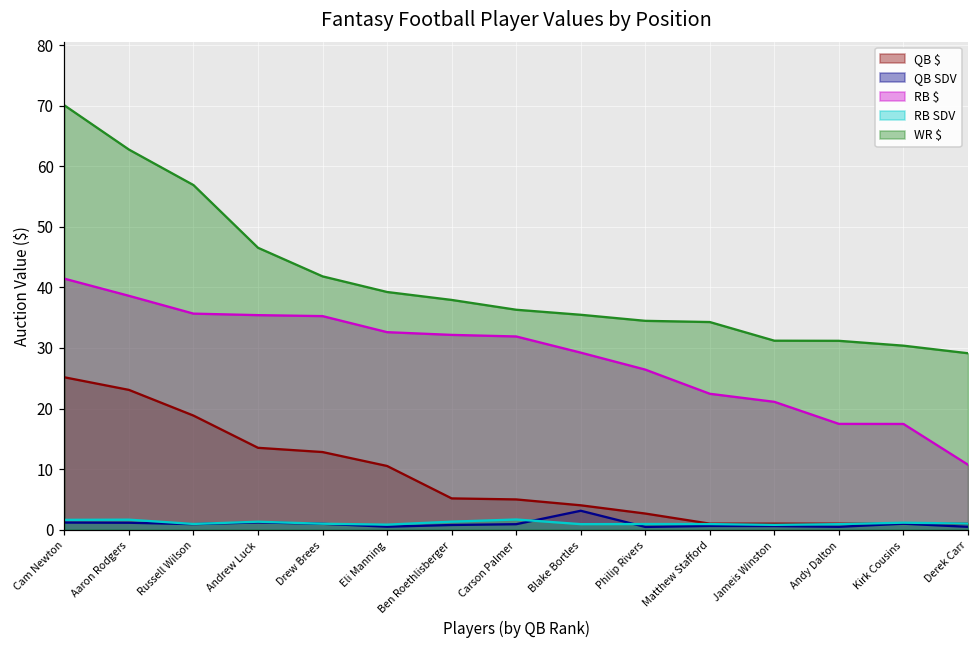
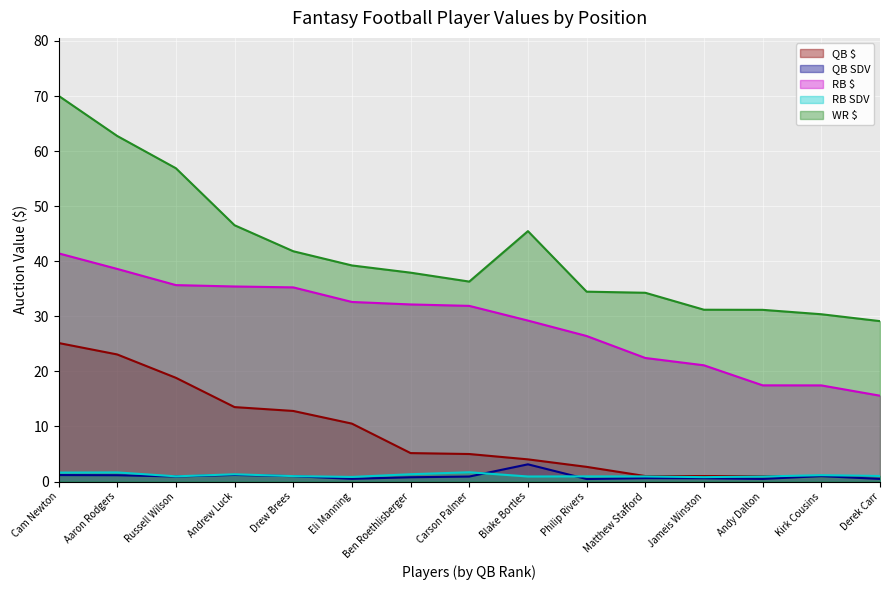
WR $, Blake Bortles: 35 -> 45
RB $, Derek Carr: 11 -> 16
